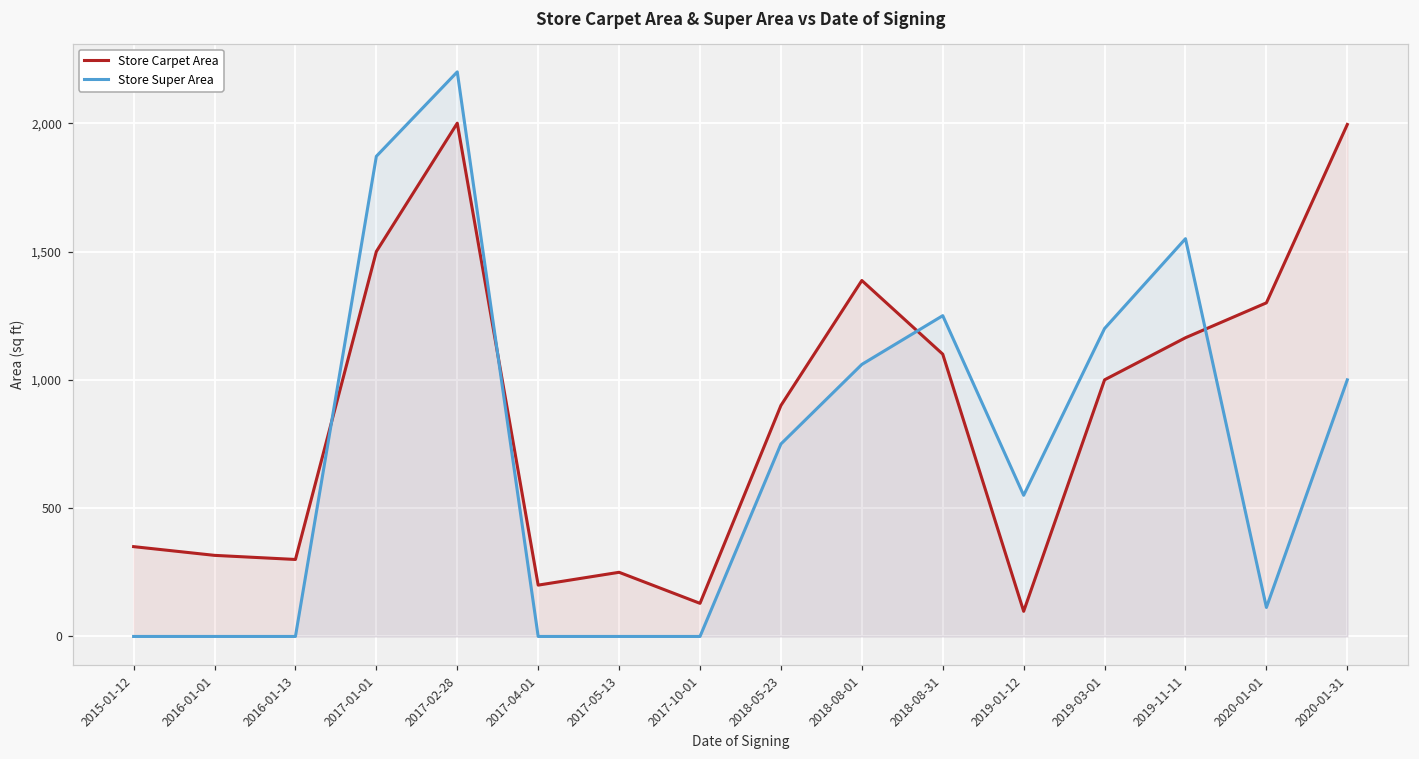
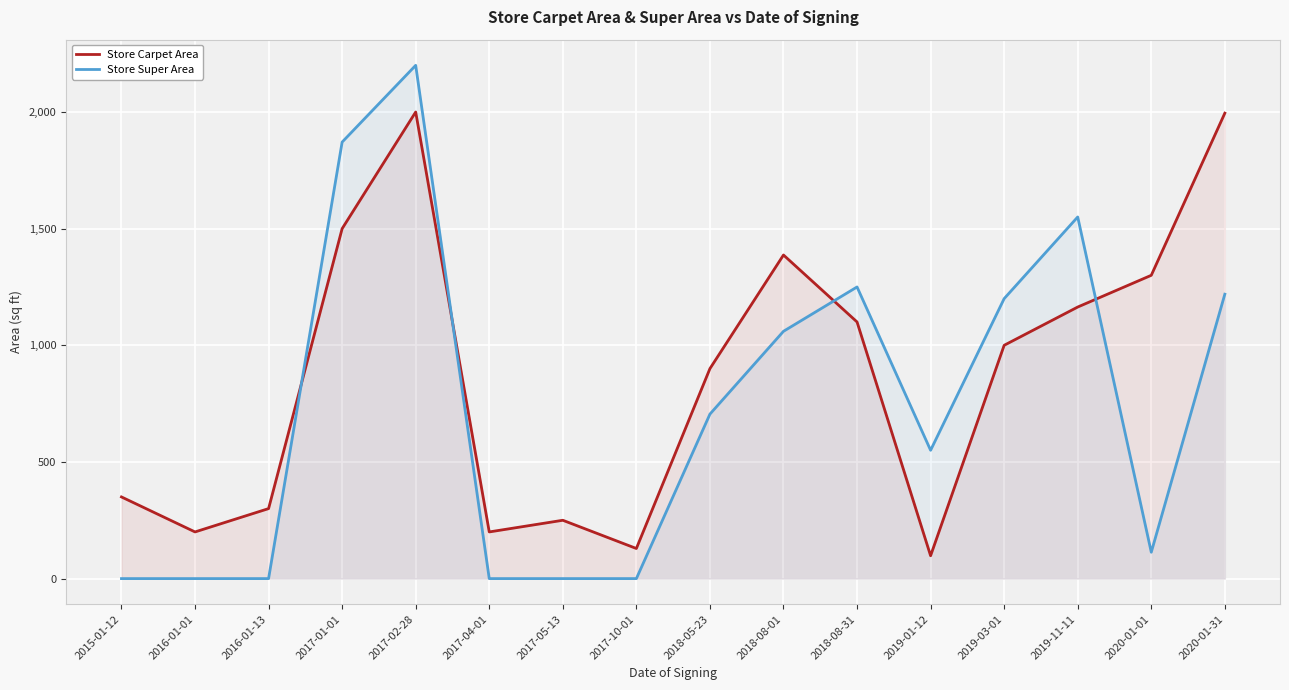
Store Carpet Area, 2016-01-01: 320 -> 200
Store Super Area, 2018-05-23: 750 -> 710
Store Super Area, 2020-01-31: 1,000 -> 1,220
